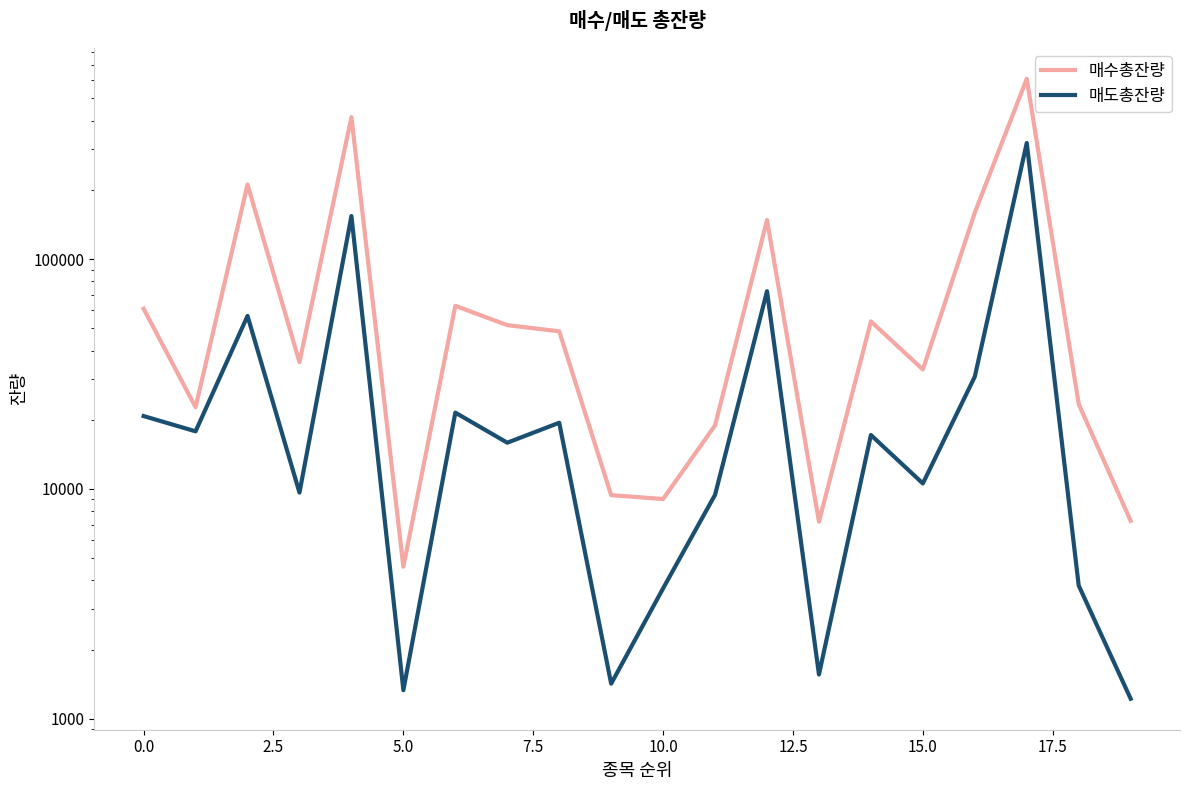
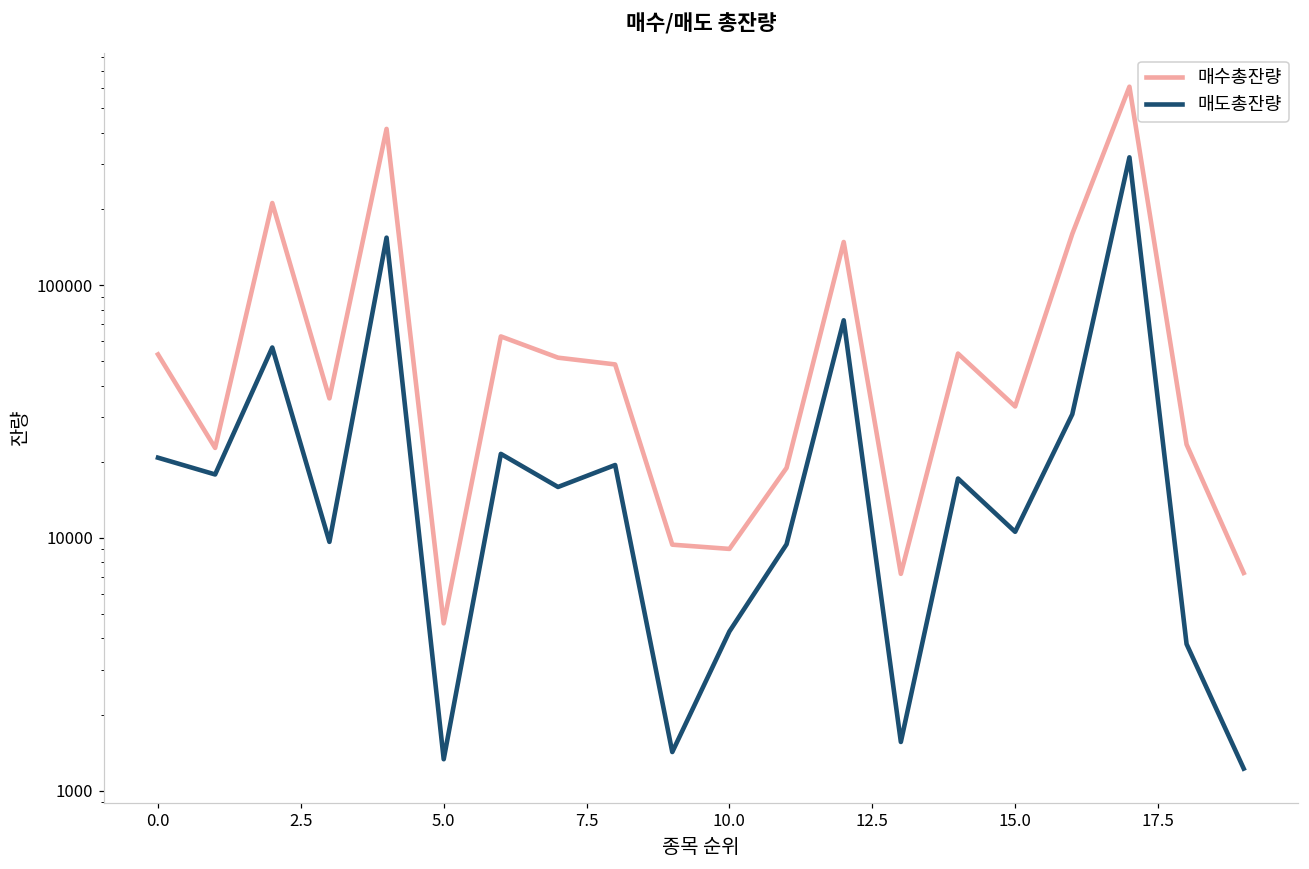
매수총잔량, 0.0: 61000 -> 53000
매도총잔량, 10.0: 3700 -> 4300
